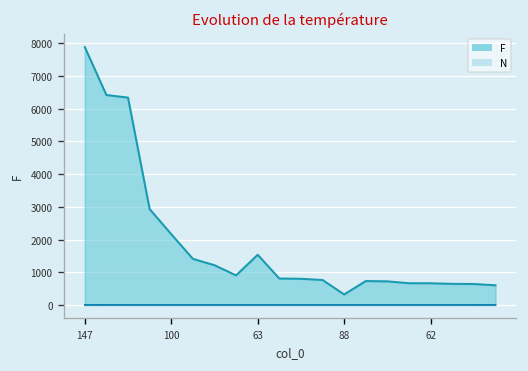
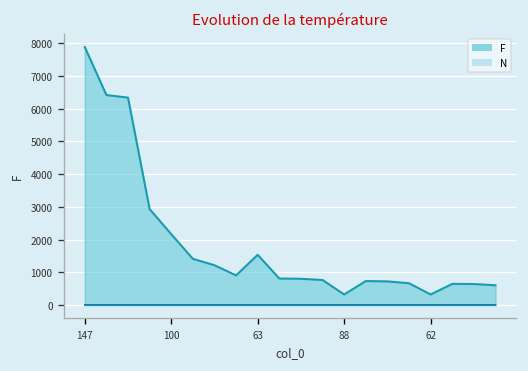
F, 62: 700 -> 300
